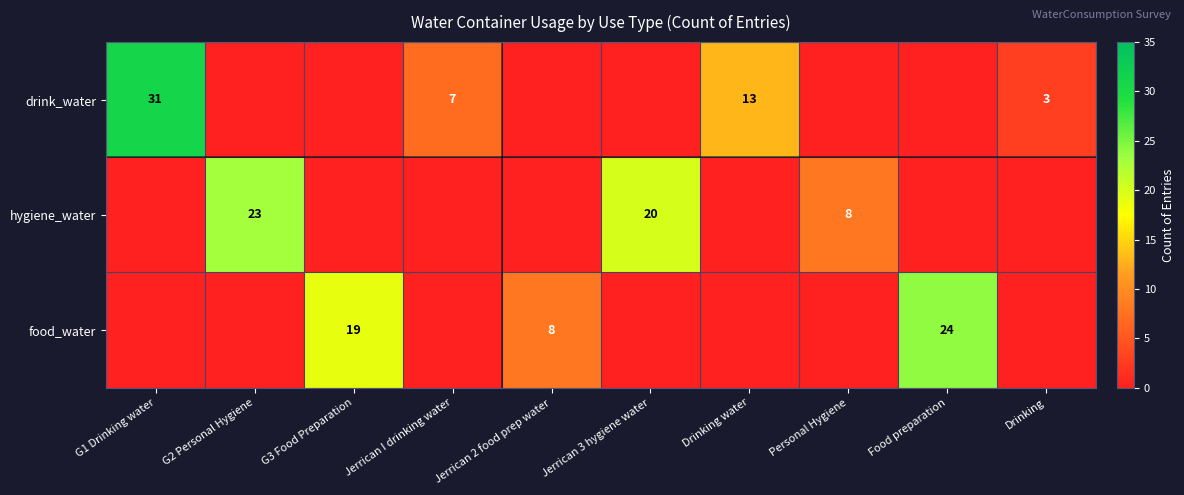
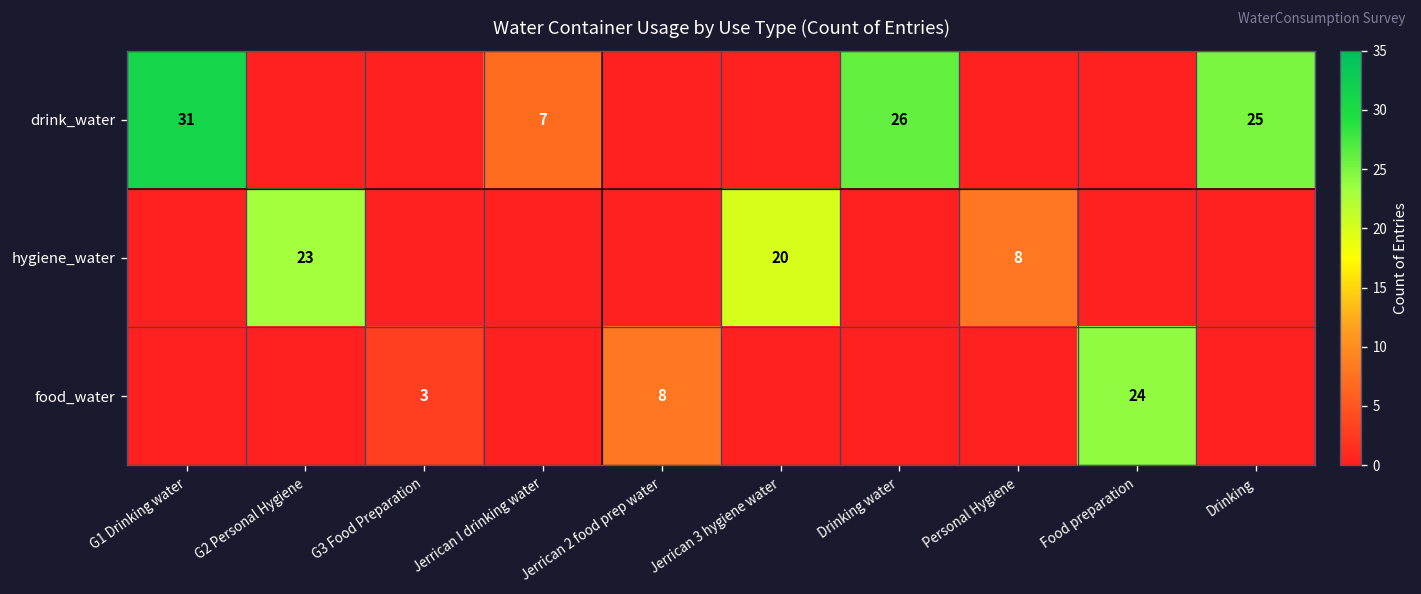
drink_water, Drinking water: 13 -> 26
drink_water, Drinking: 3 -> 25
food_water, G3 Food Preparation: 19 -> 3
